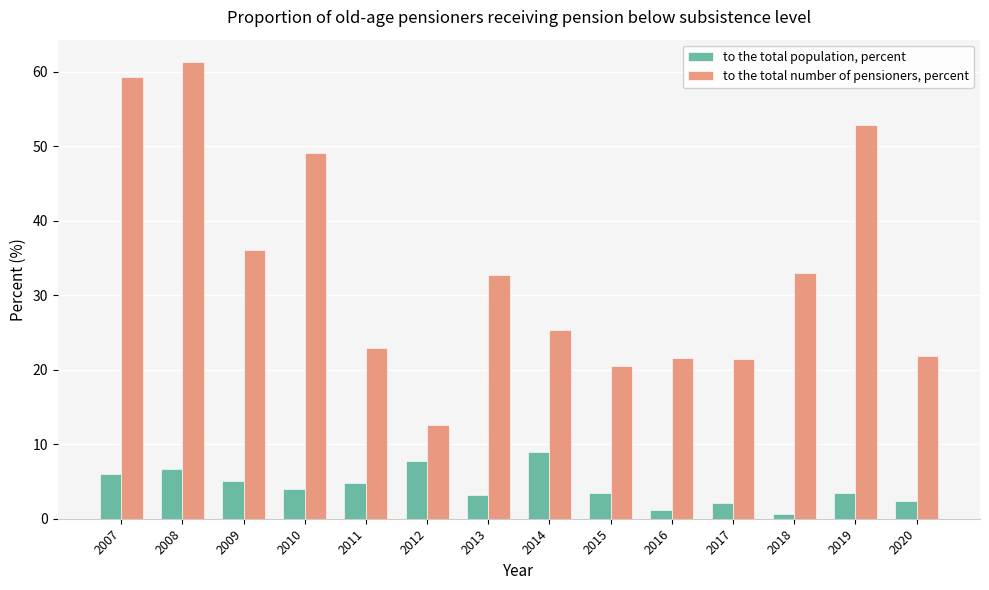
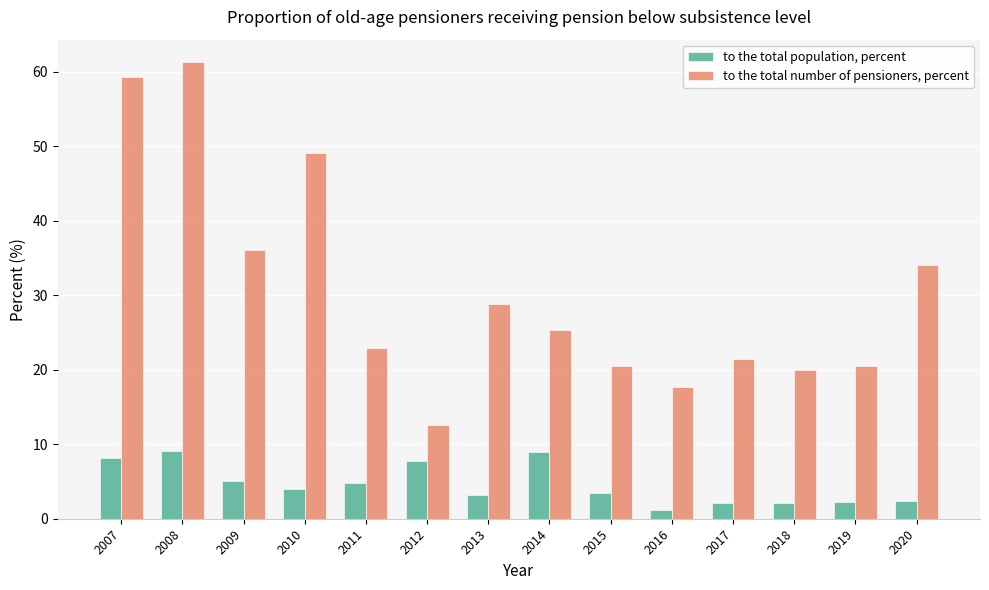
to the total population, percent, 2007: 6 -> 8
to the total population, percent, 2008: 7 -> 9
to the total number of pensioners, percent, 2013: 33 -> 29
to the total number of pensioners, percent, 2016: 22 -> 18
to the total population, percent, 2018: 1 -> 2
to the total number of pensioners, percent, 2018: 33 -> 20
to the total population, percent, 2019: 3 -> 2
to the total number of pensioners, percent, 2019: 53 -> 21
to the total number of pensioners, percent, 2020: 22 -> 34
